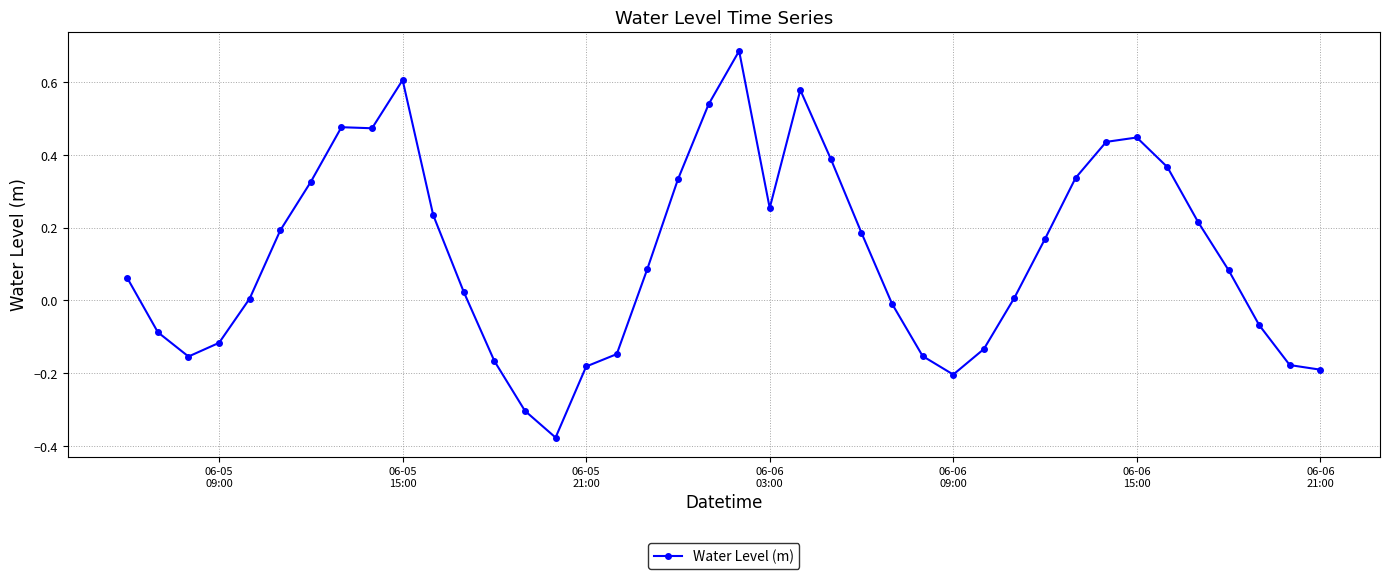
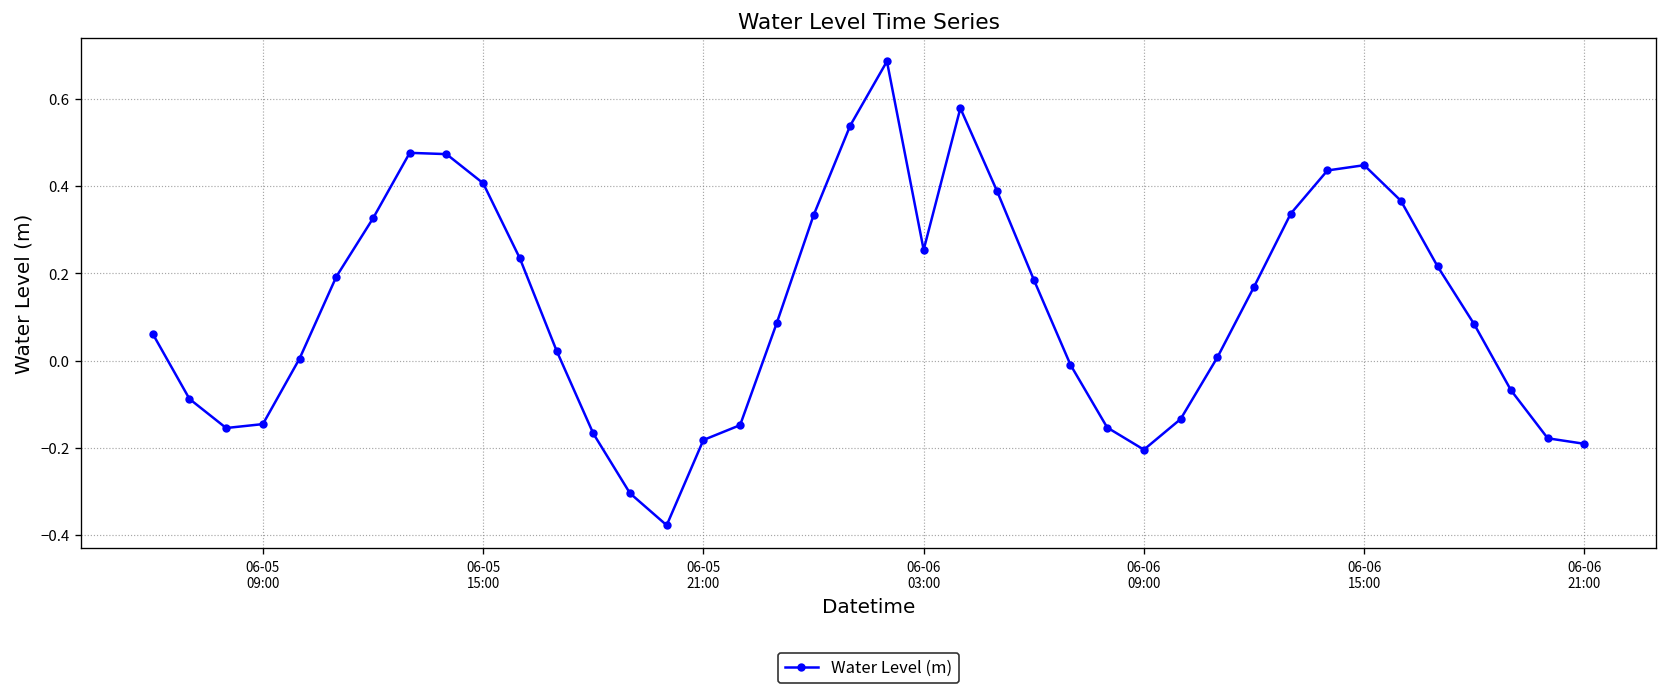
06-05 09:00: -0.12 -> -0.15
06-05 15:00: 0.61 -> 0.41
